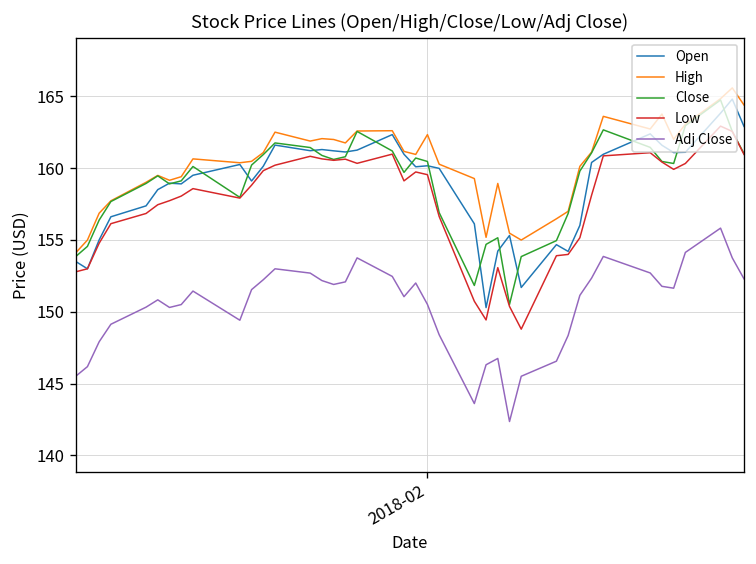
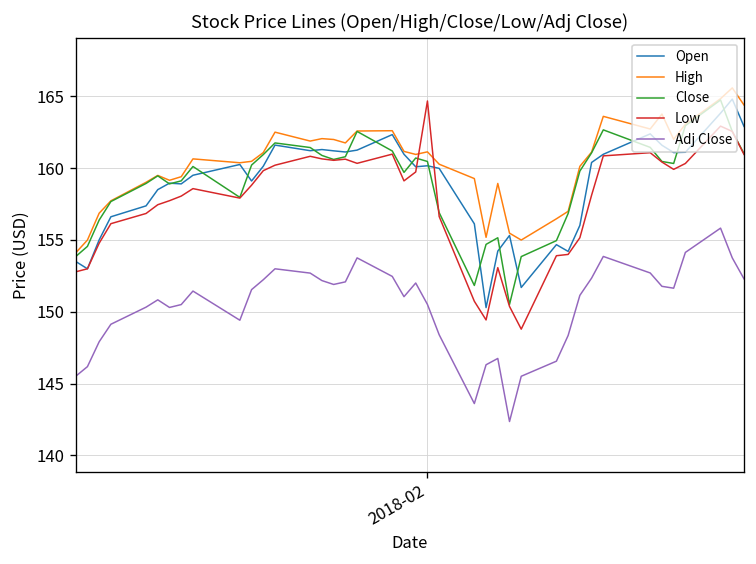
High, 2018-02: 162.3 -> 161.1
Low, 2018-02: 159.5 -> 164.7
